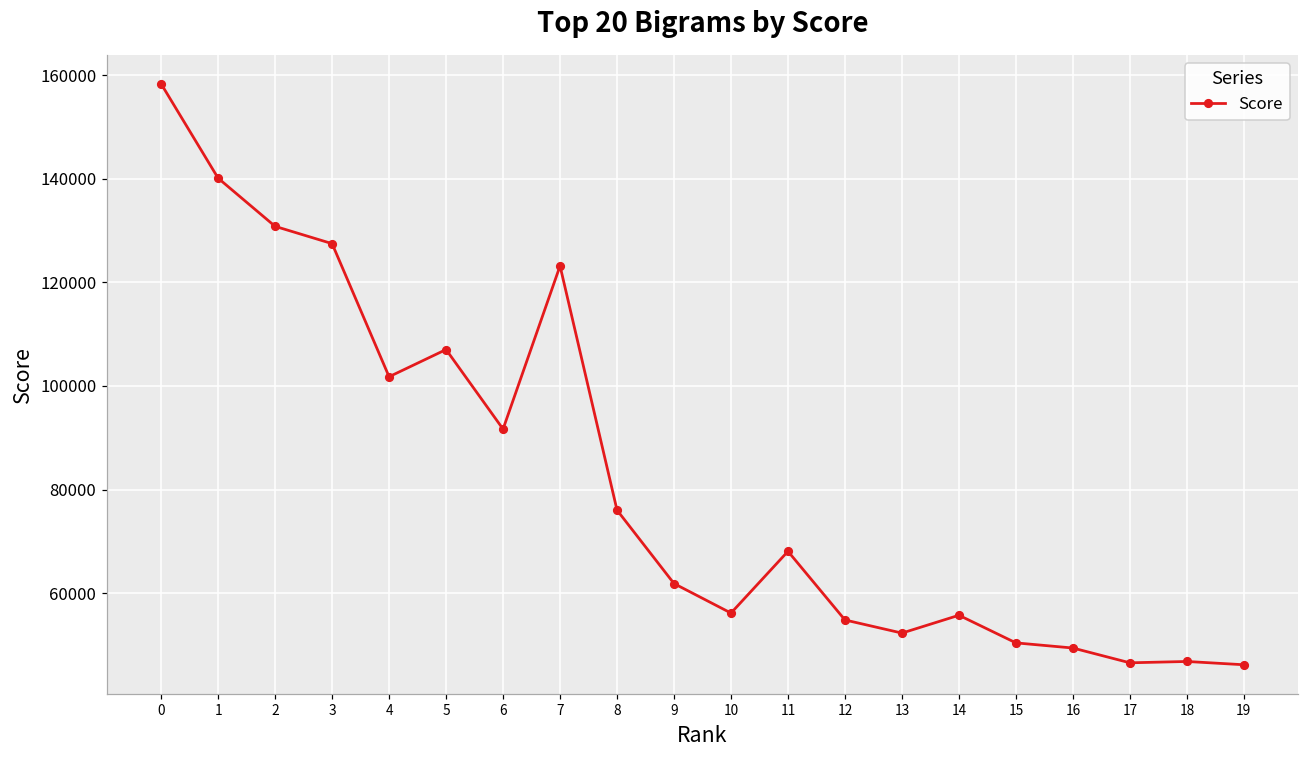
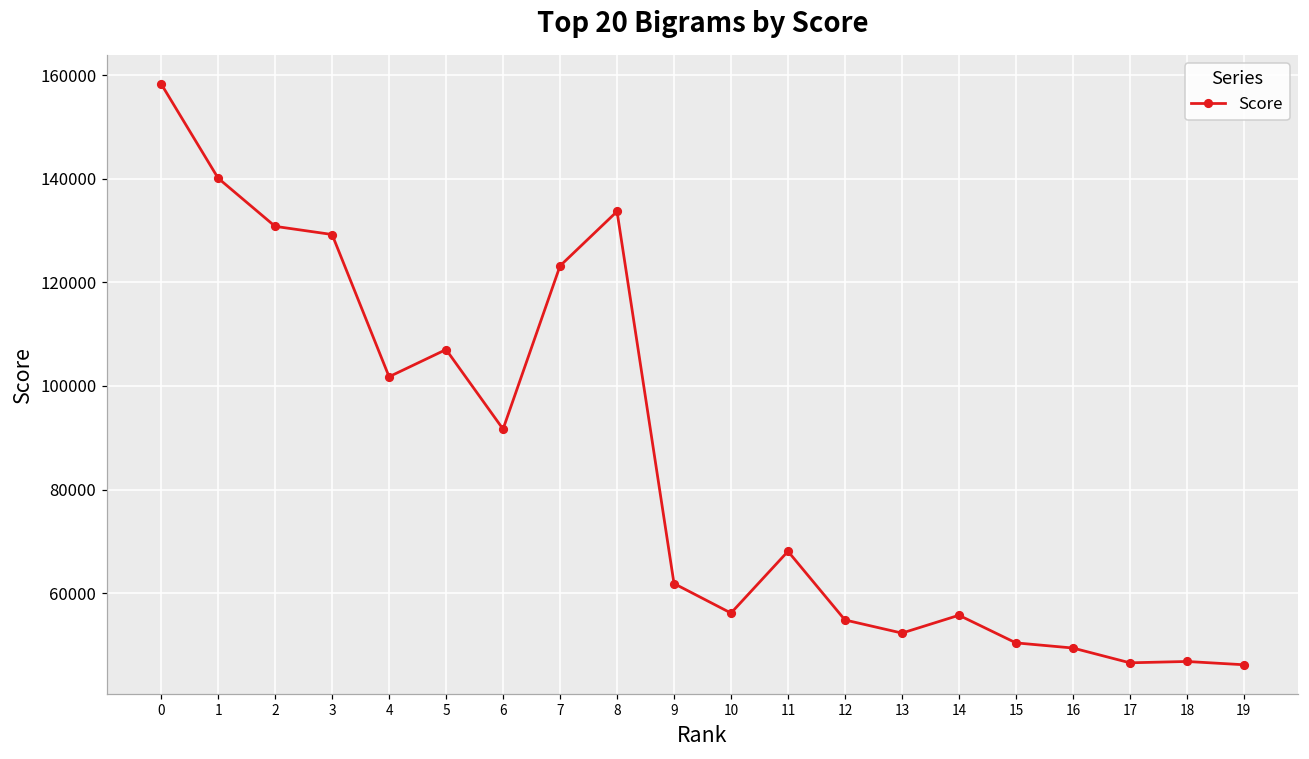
3: 127000 -> 129000
8: 76000 -> 134000
